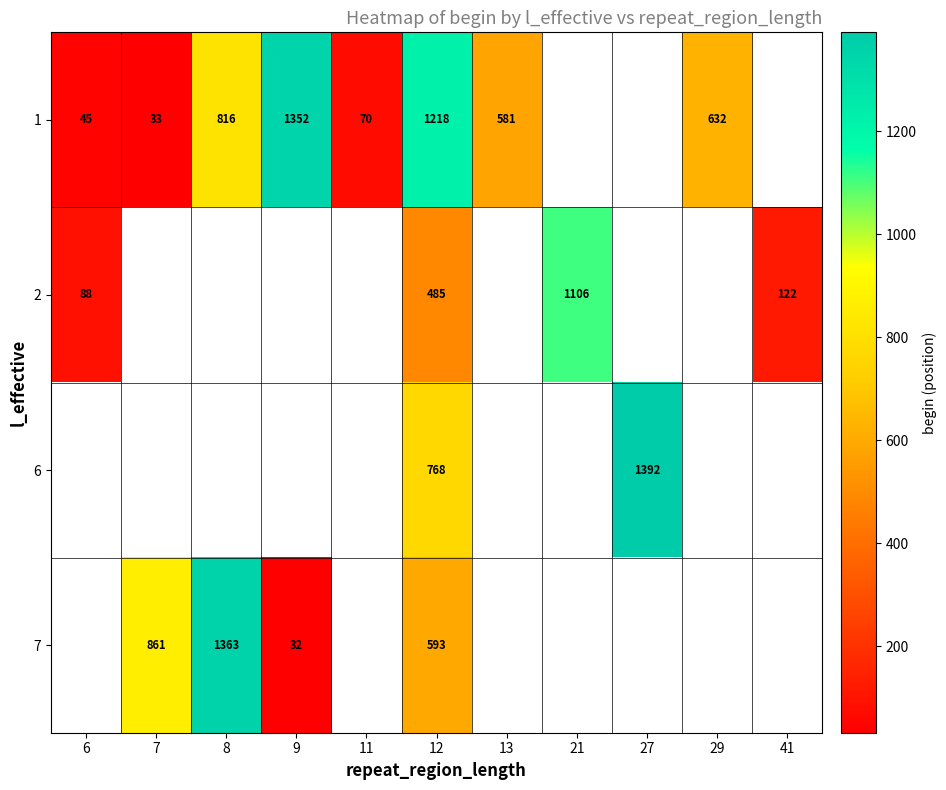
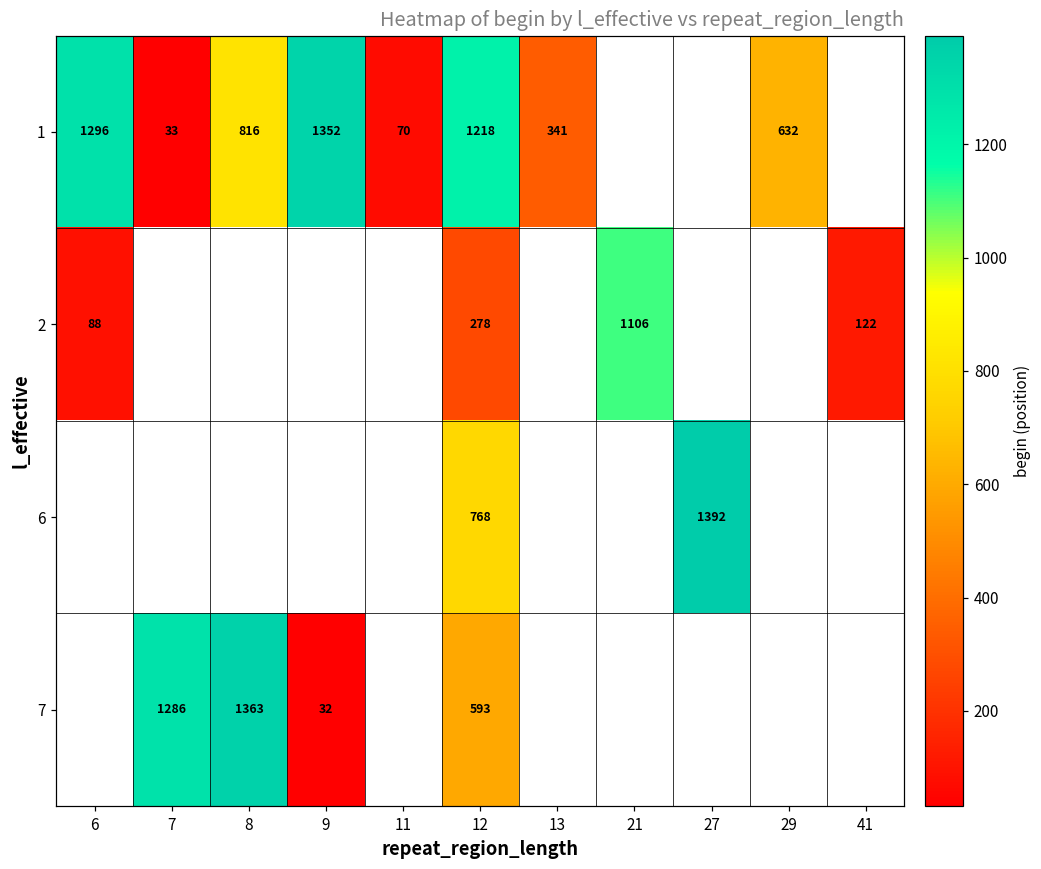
1, 6: 45 -> 1296
1, 13: 581 -> 341
2, 12: 485 -> 278
7, 7: 861 -> 1286
